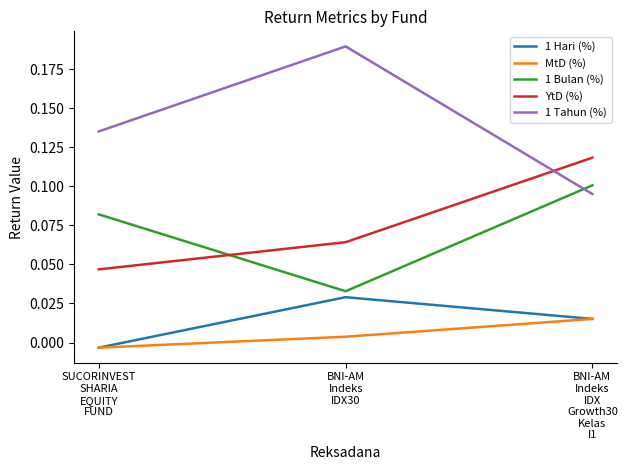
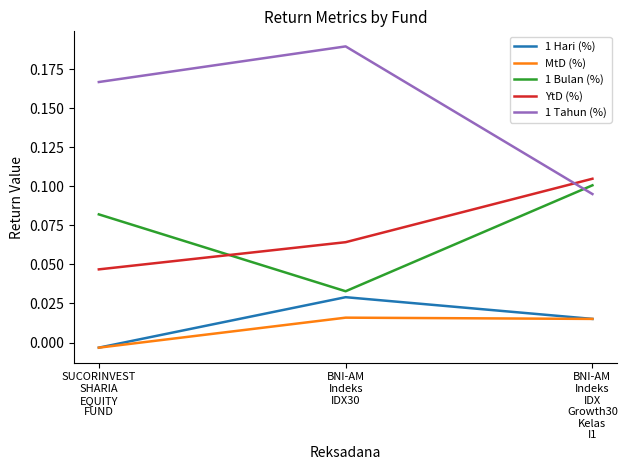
1 Tahun (%), SUCORINVEST SHARIA EQUITY FUND: 0.135 -> 0.167
MtD (%), BNI-AM Indeks IDX30: 0.004 -> 0.016
YtD (%), BNI-AM Indeks IDX Growth30 Kelas I1: 0.118 -> 0.105
